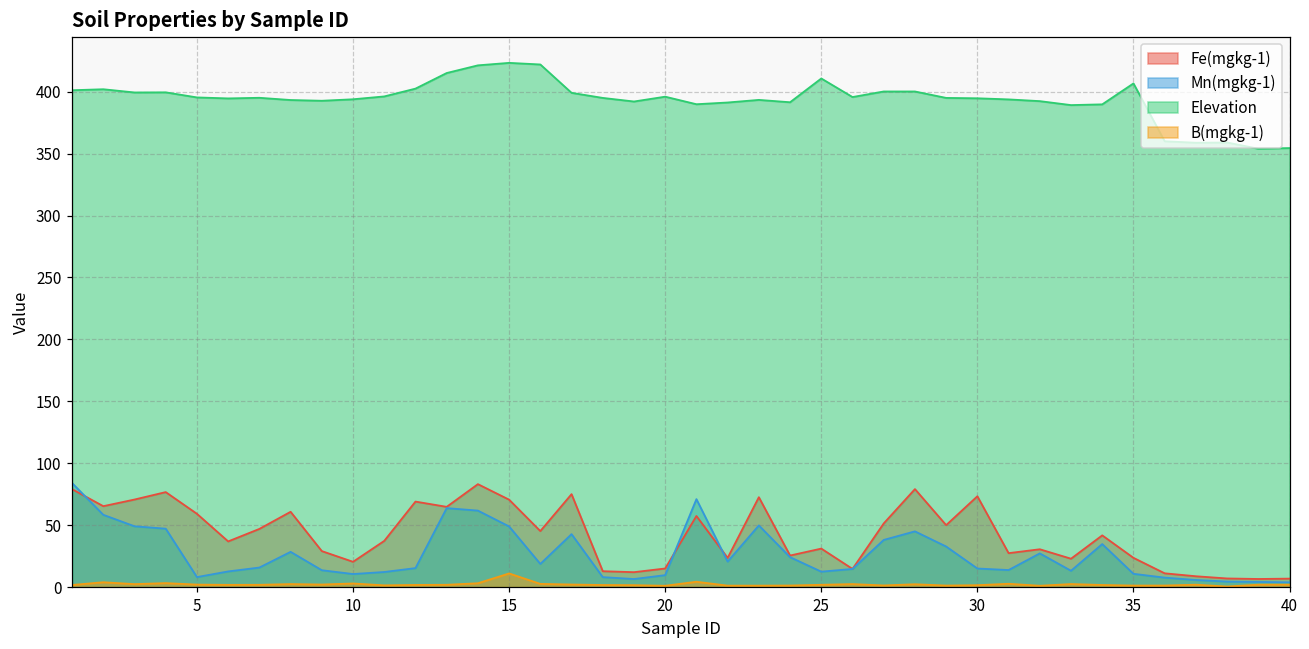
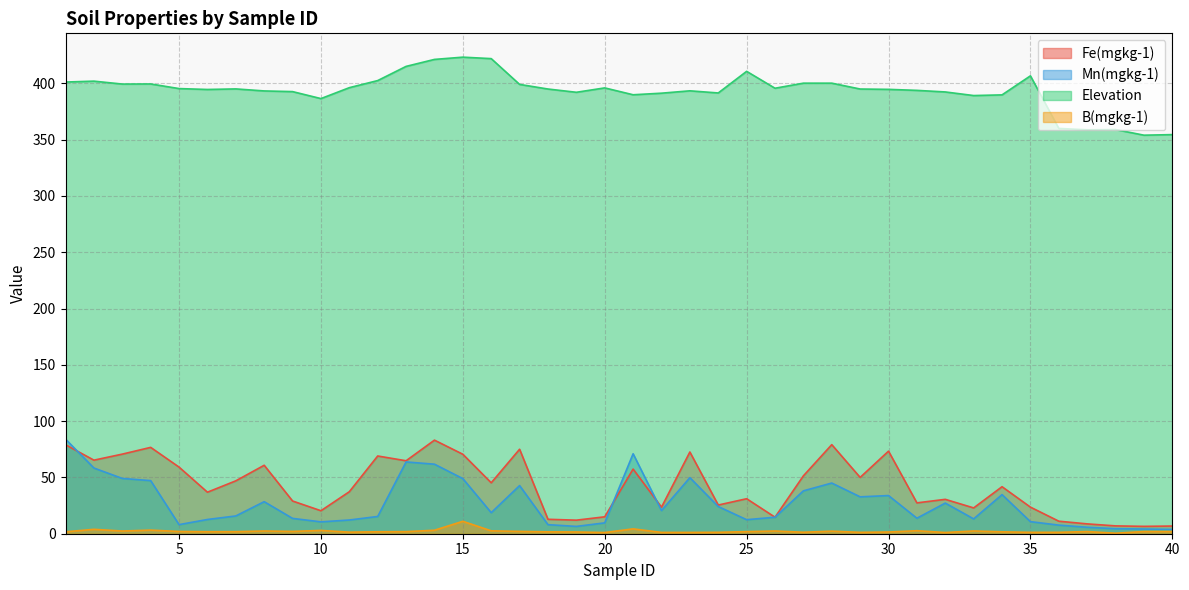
Elevation, 10: 394 -> 387
Mn(mgkg-1), 30: 15 -> 34
